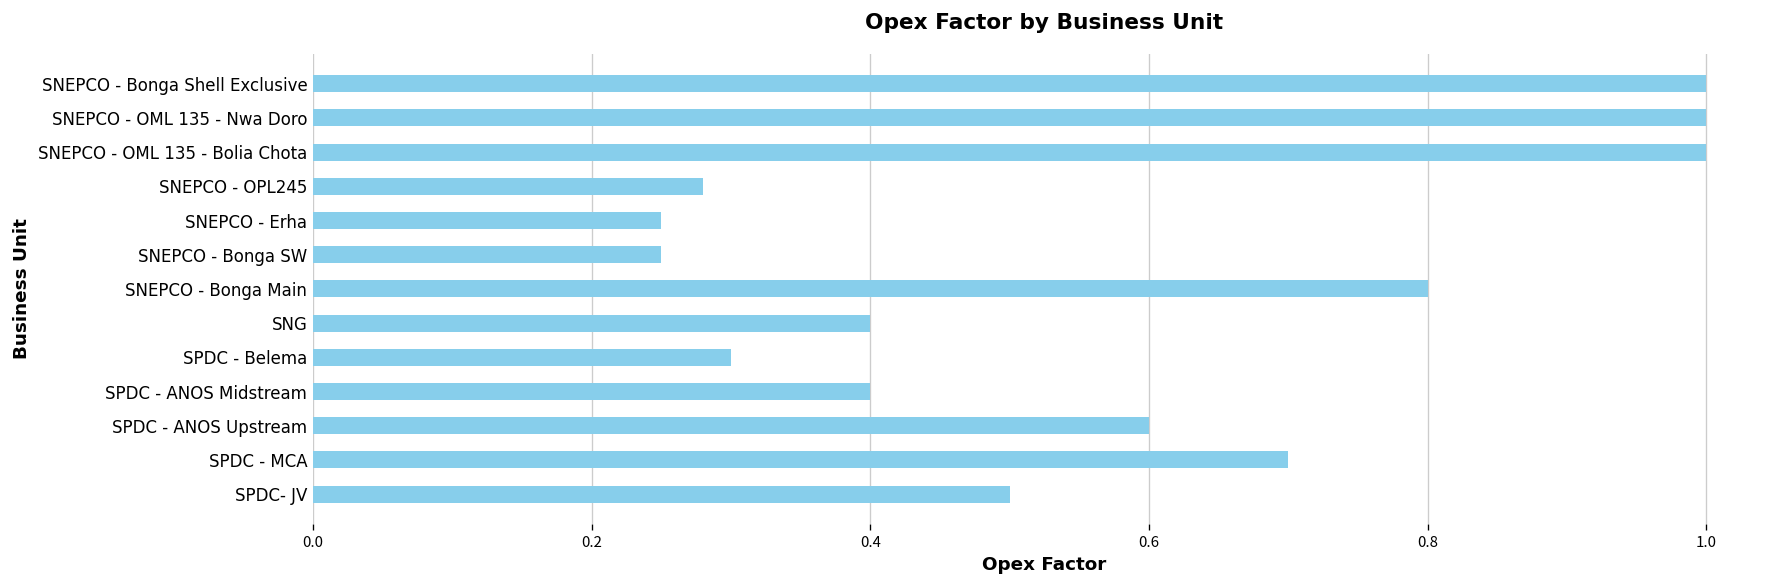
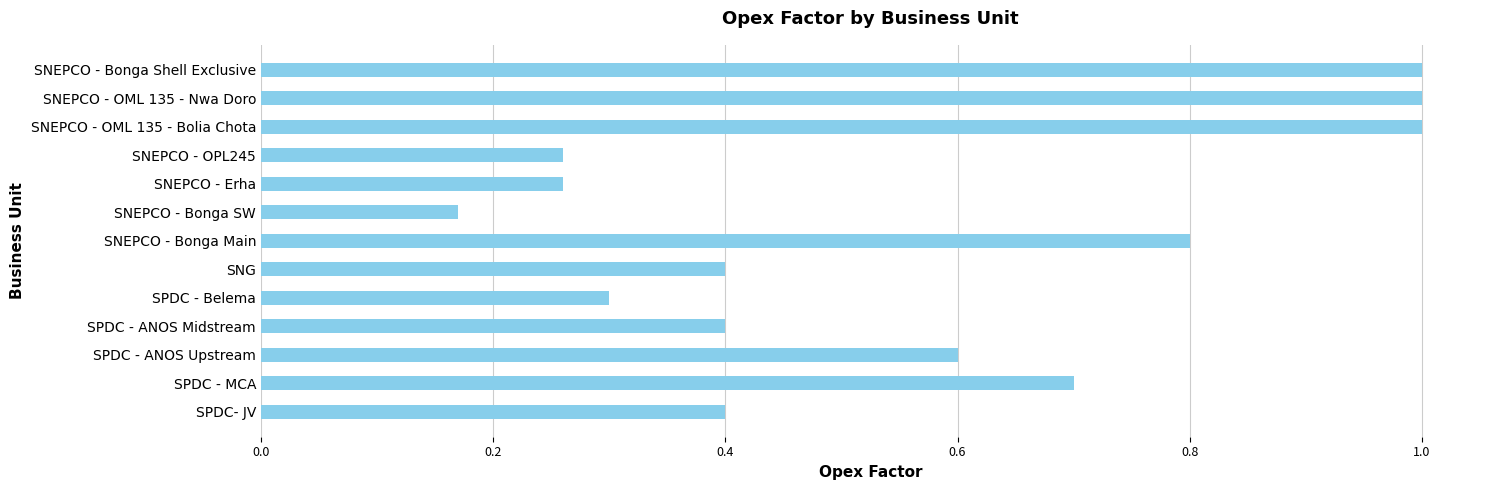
SNEPCO - OPL245: 0.28 -> 0.26
SNEPCO - Erha: 0.25 -> 0.26
SNEPCO - Bonga SW: 0.25 -> 0.17
SPDC- JV: 0.5 -> 0.4
